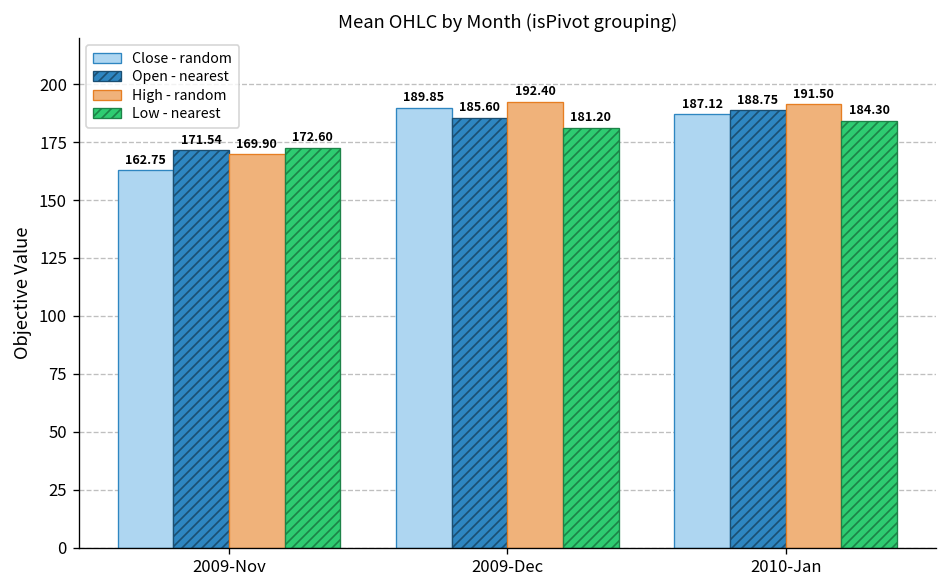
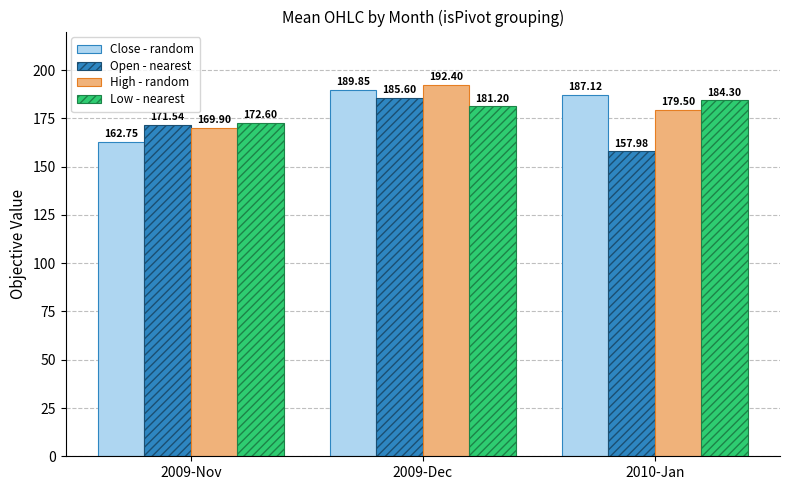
Open - nearest, 2010-Jan: 188.75 -> 157.98
High - random, 2010-Jan: 191.50 -> 179.50
